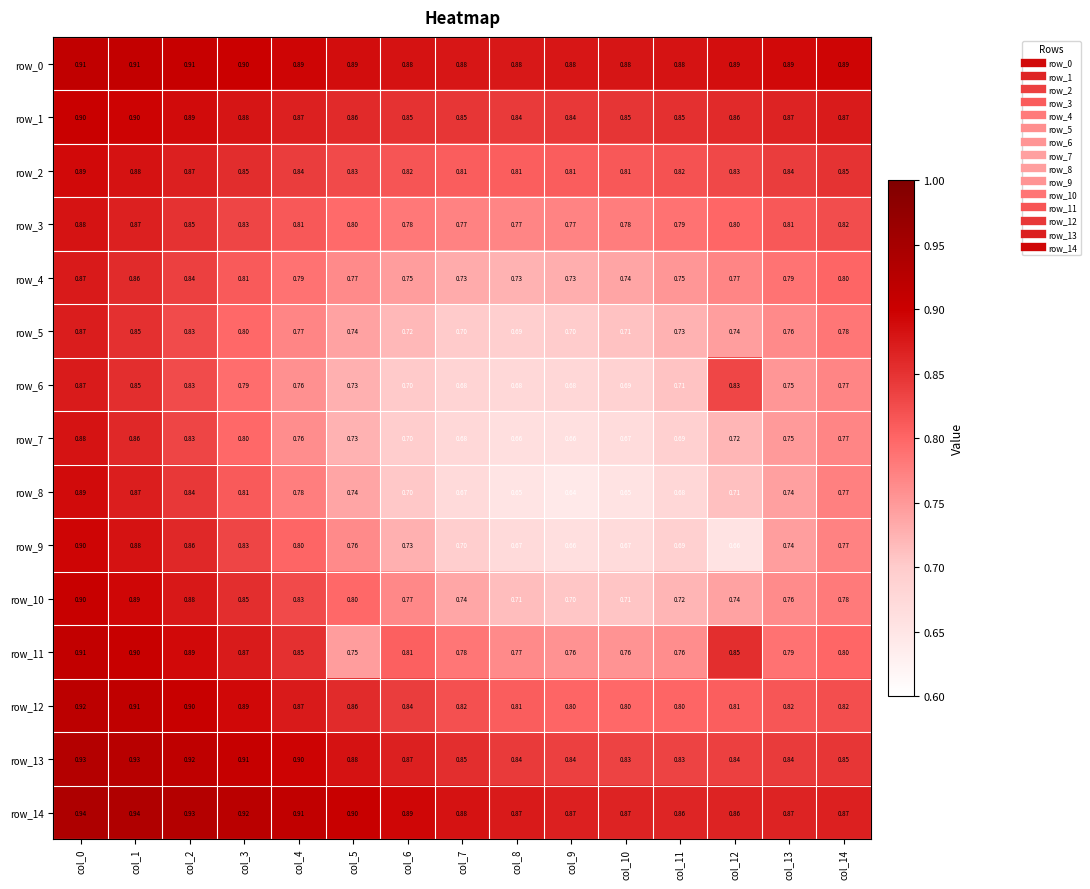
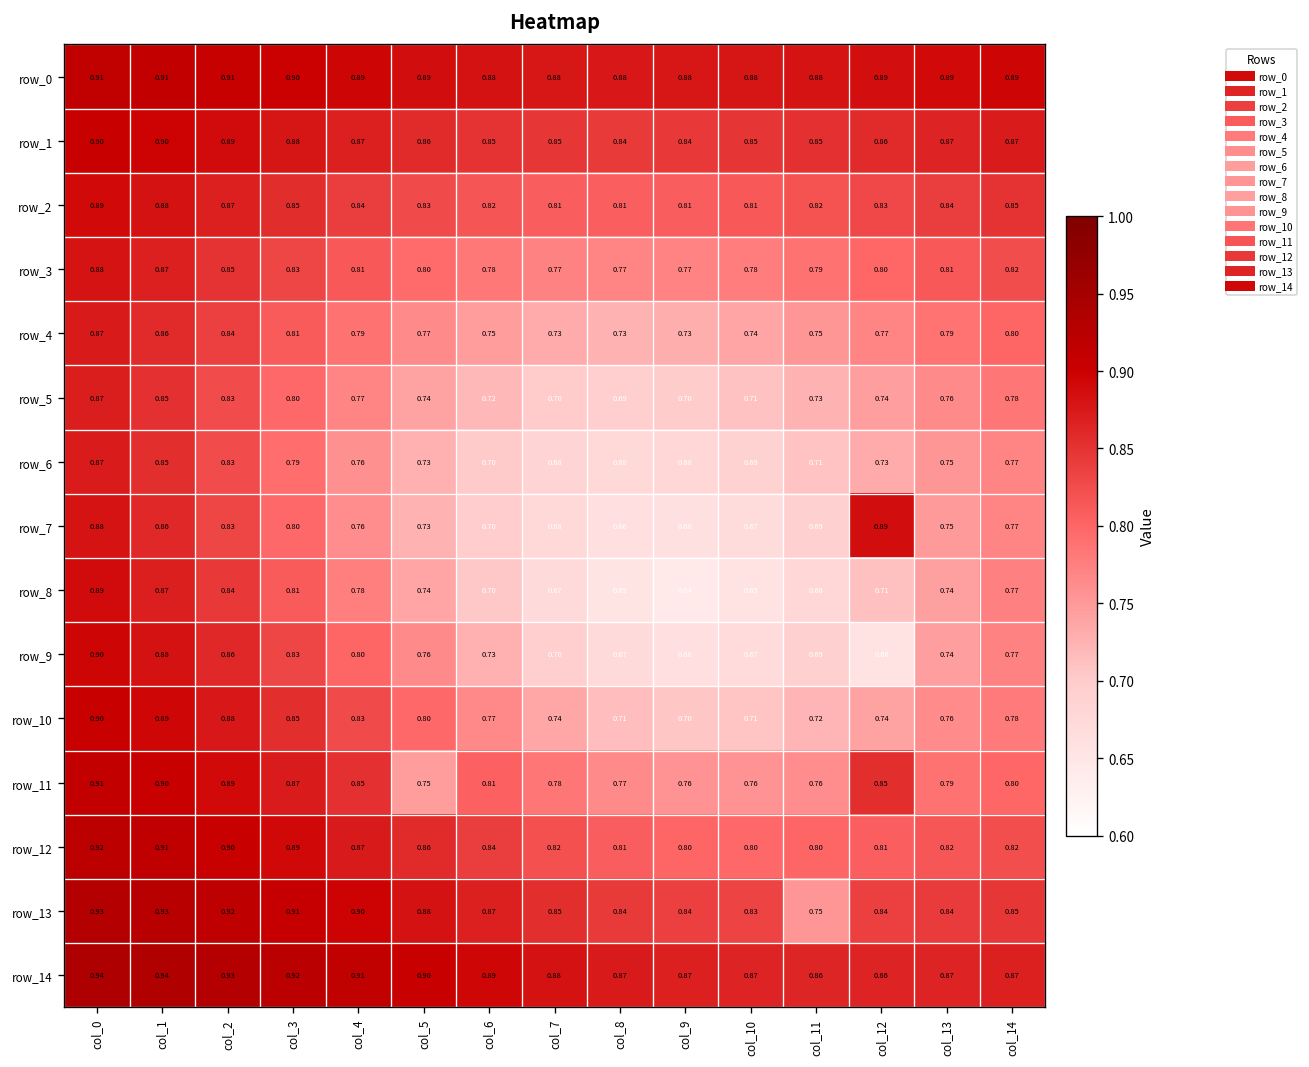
row_6, col_12: 0.83 -> 0.73
row_7, col_12: 0.72 -> 0.89
row_13, col_11: 0.83 -> 0.75
